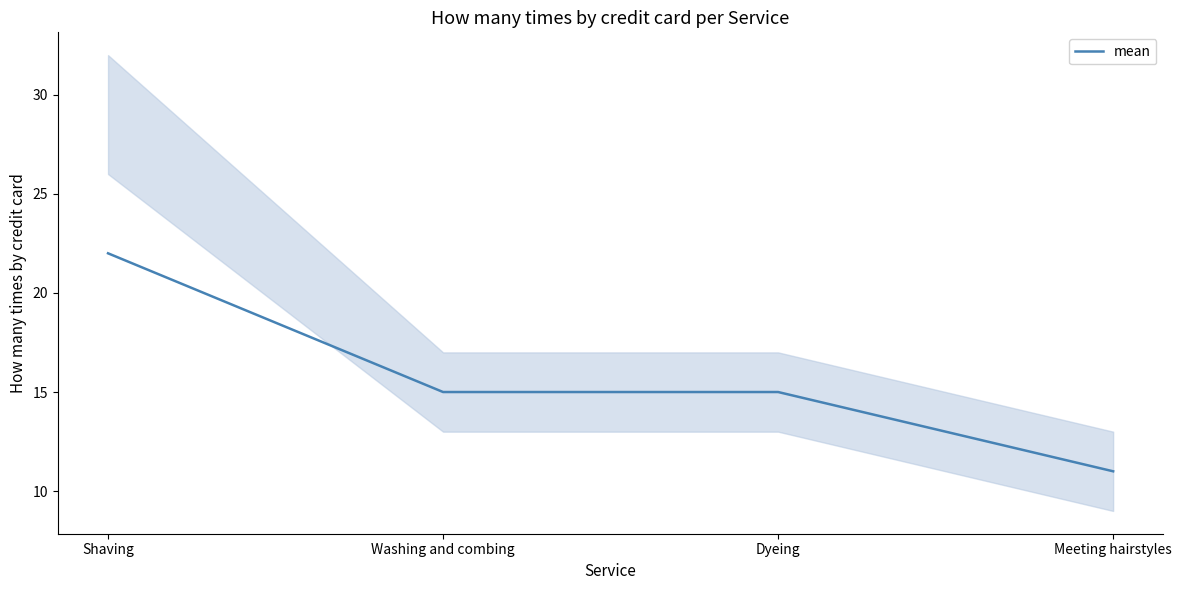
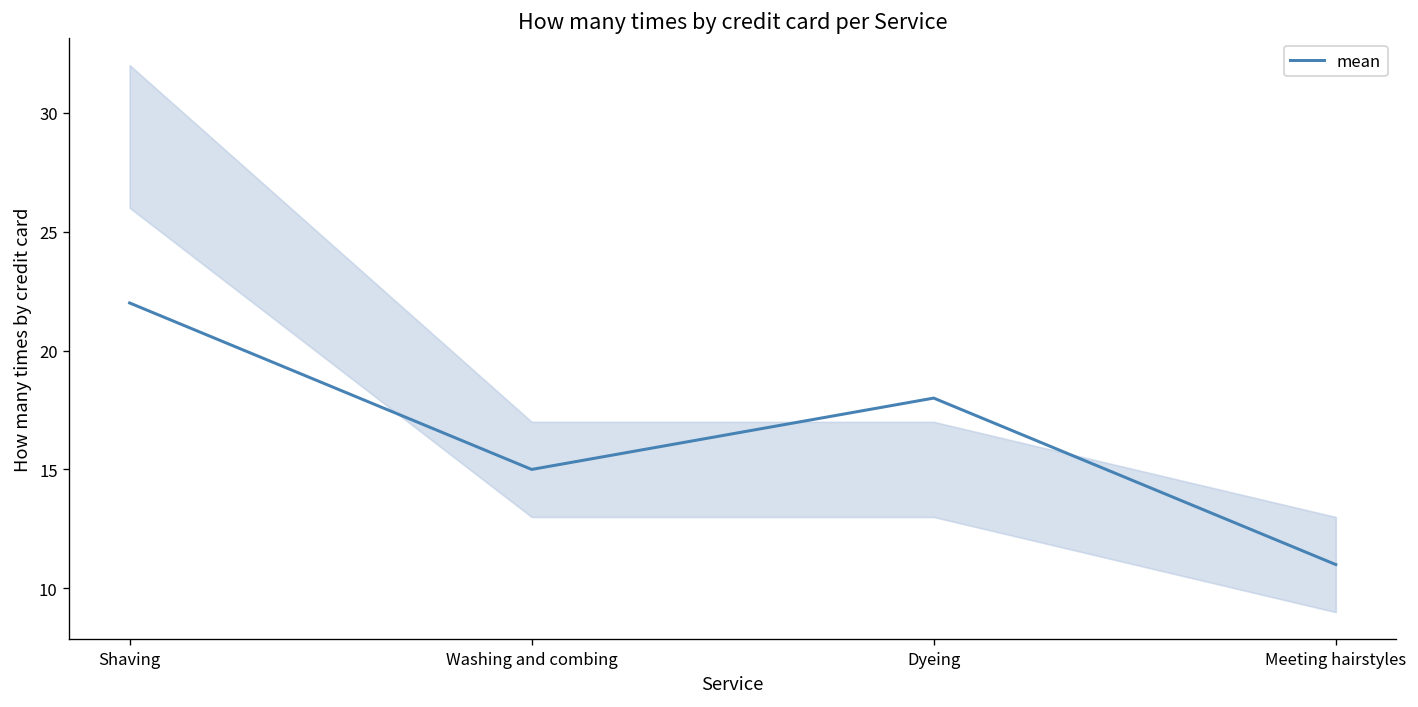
mean, Dyeing: 15 -> 18
